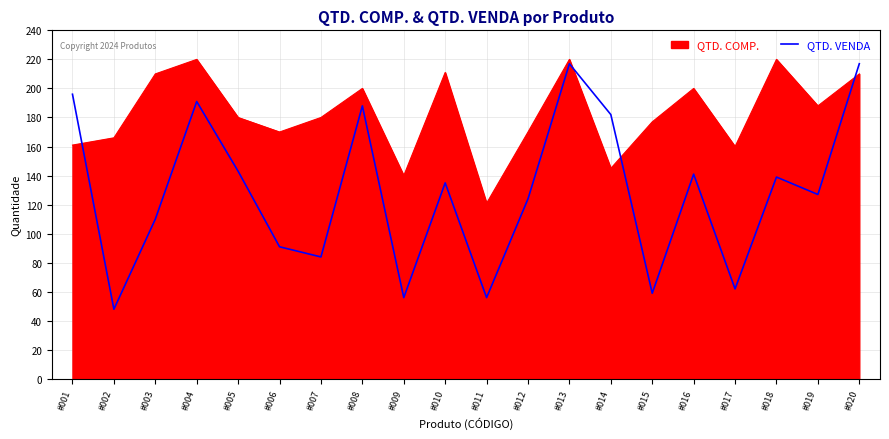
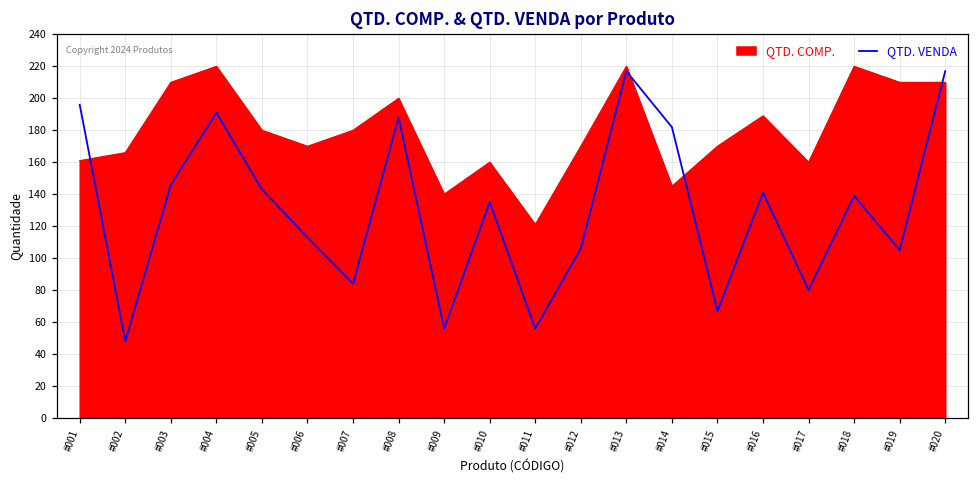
QTD. VENDA, #003: 110 -> 146
QTD. VENDA, #006: 91 -> 113
QTD. COMP., #010: 211 -> 160
QTD. VENDA, #012: 124 -> 106
QTD. COMP., #015: 177 -> 170
QTD. VENDA, #015: 59 -> 67
QTD. COMP., #016: 200 -> 189
QTD. VENDA, #017: 62 -> 80
QTD. COMP., #019: 188 -> 210
QTD. VENDA, #019: 127 -> 105
